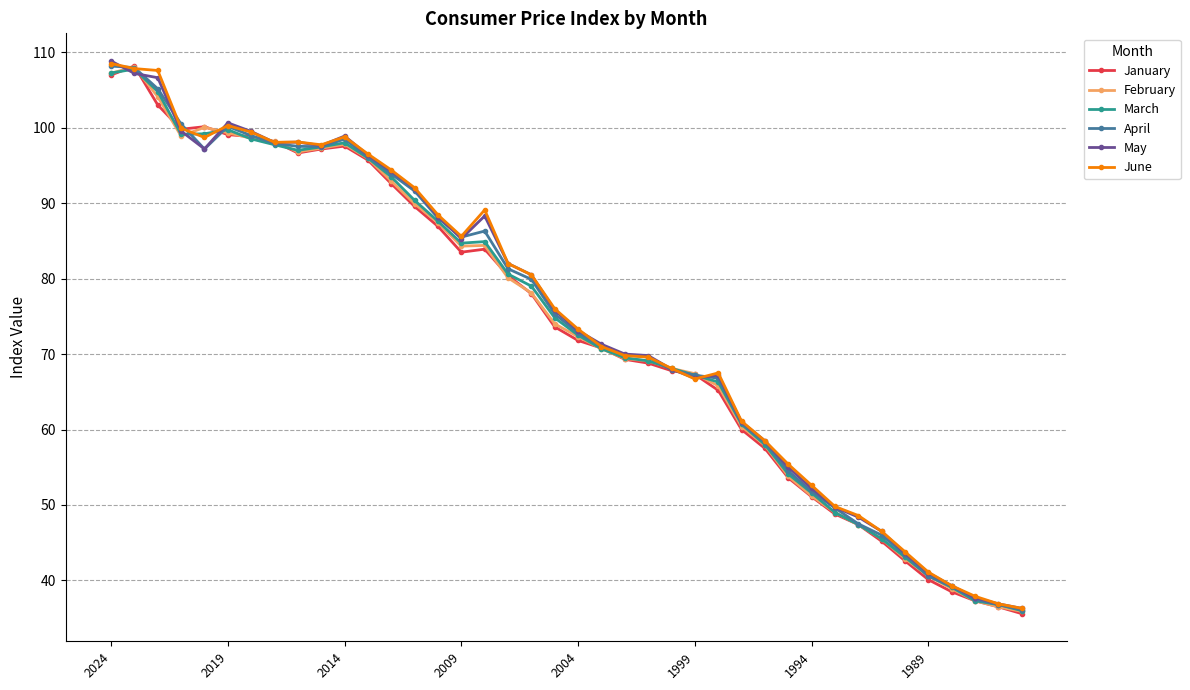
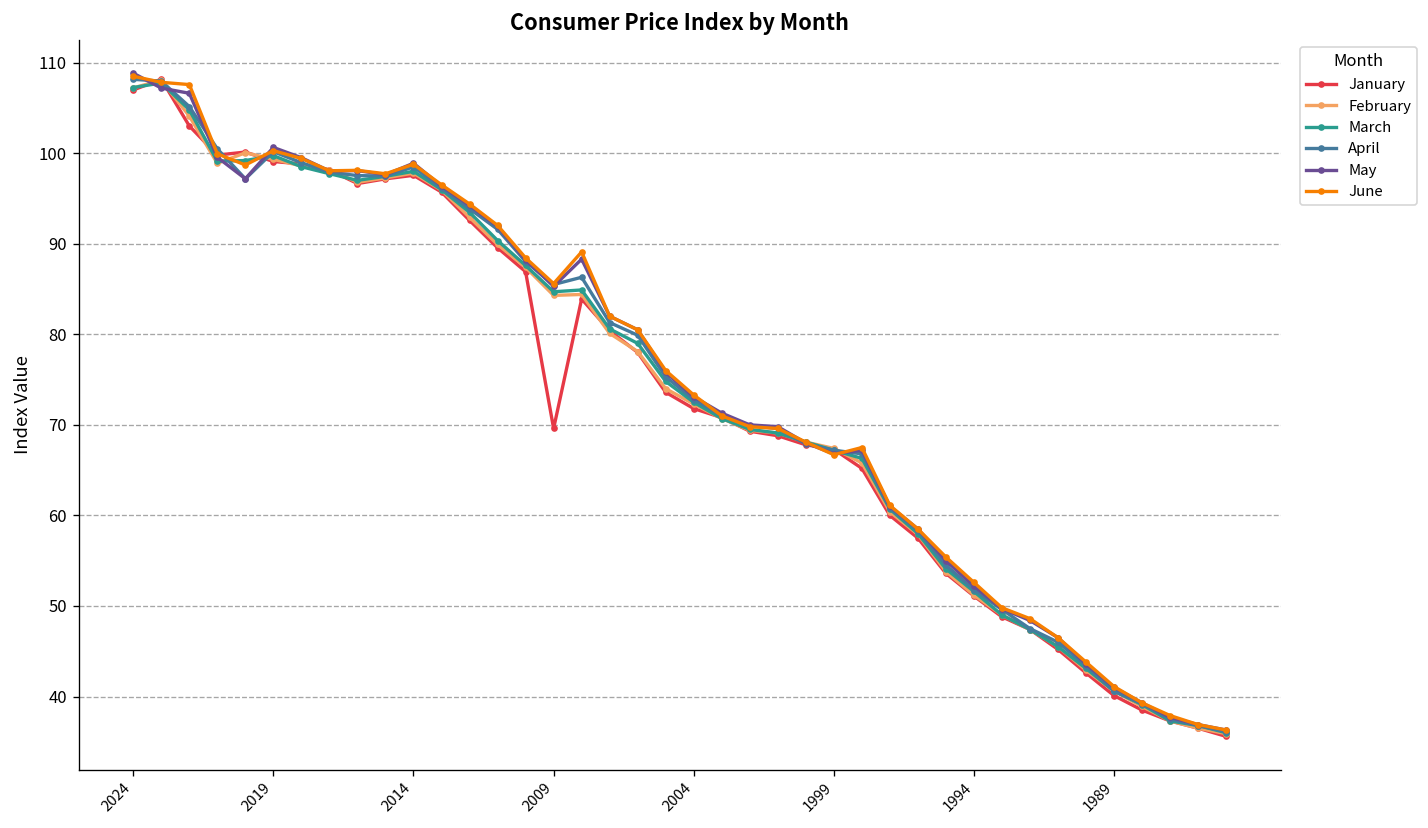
January, 2009: 84 -> 70
